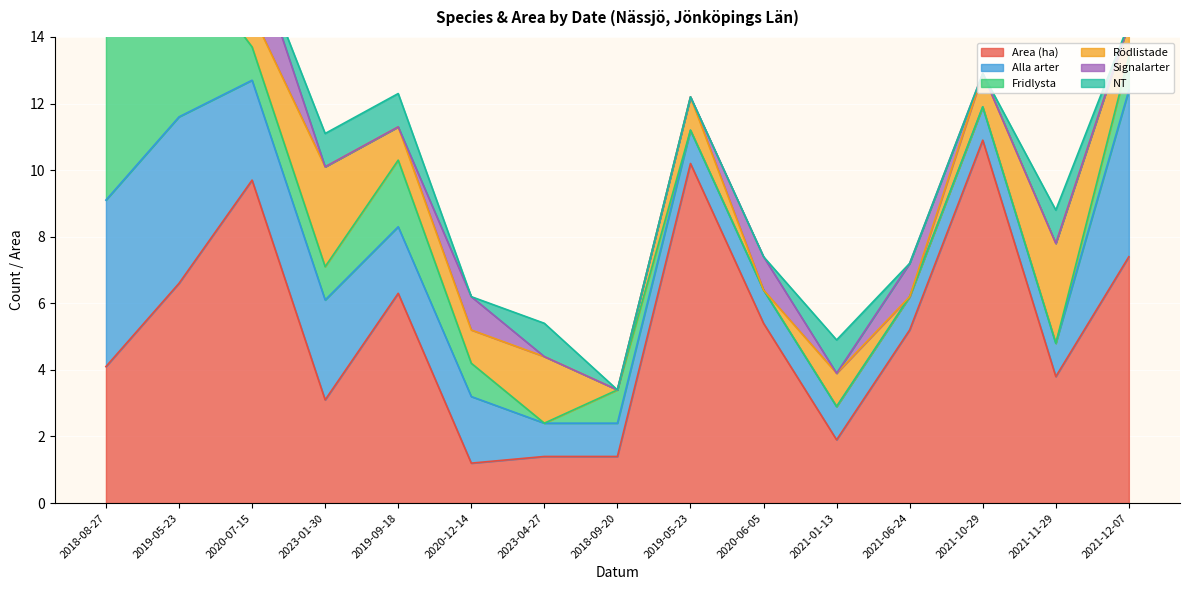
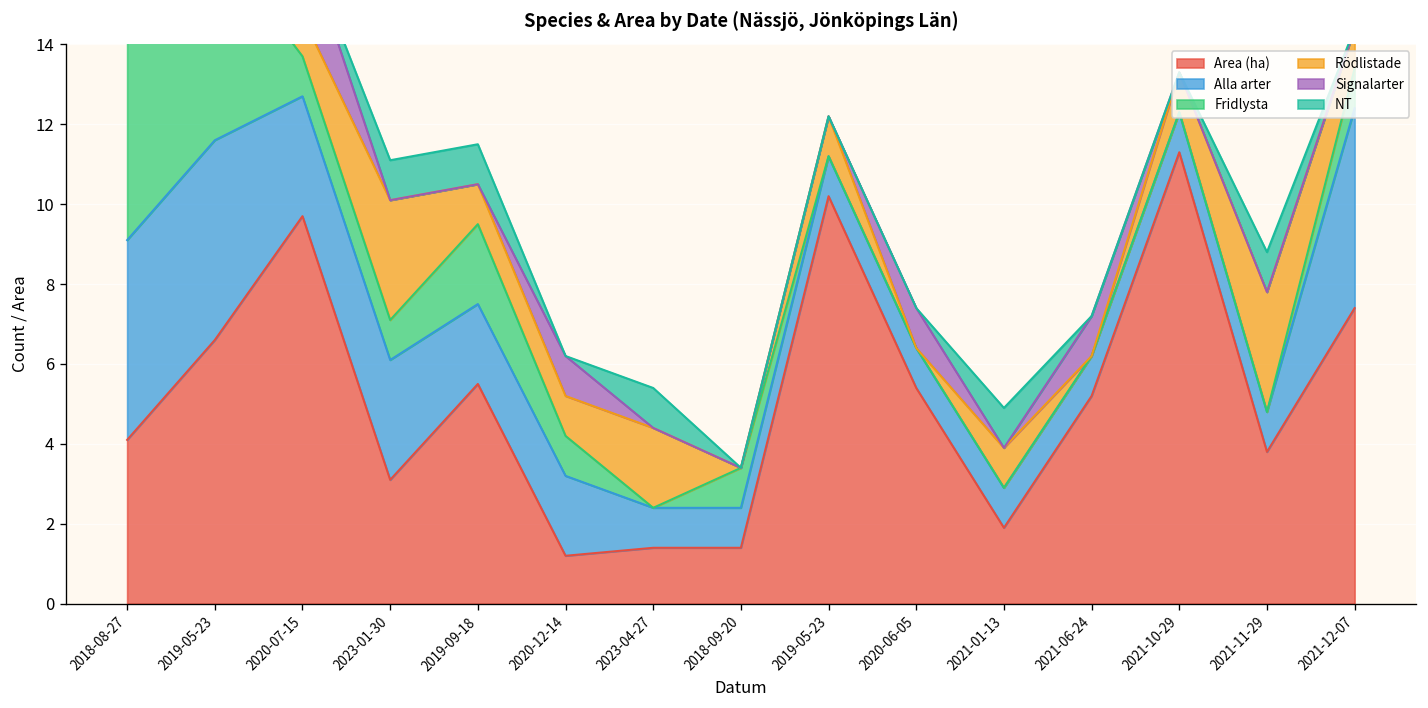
Area (ha), 2019-09-18: 6.3 -> 5.5
Area (ha), 2021-10-29: 10.9 -> 11.3
